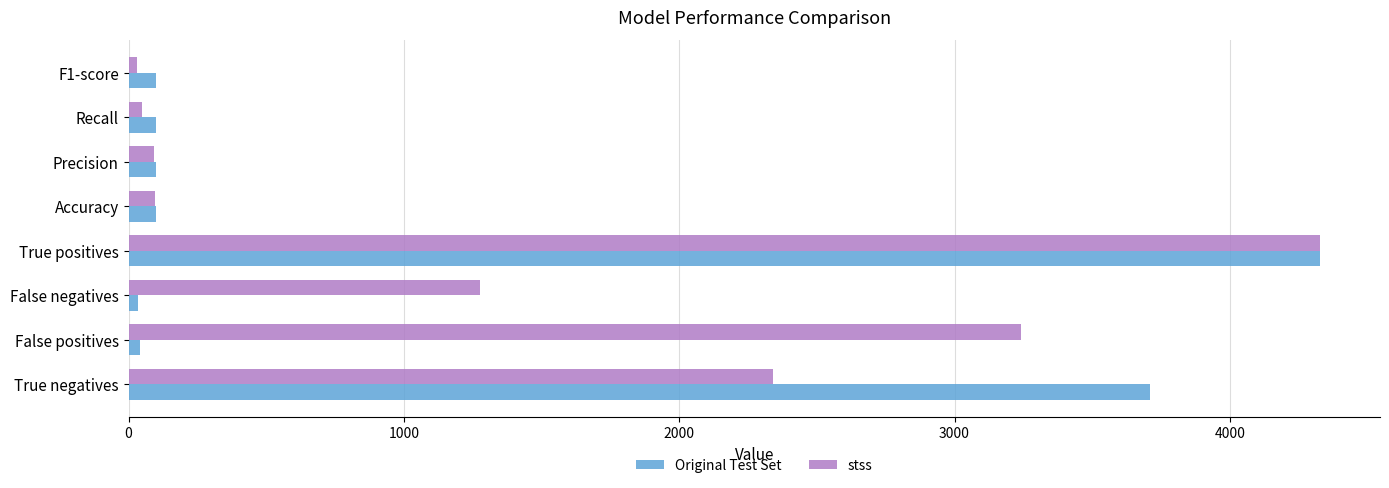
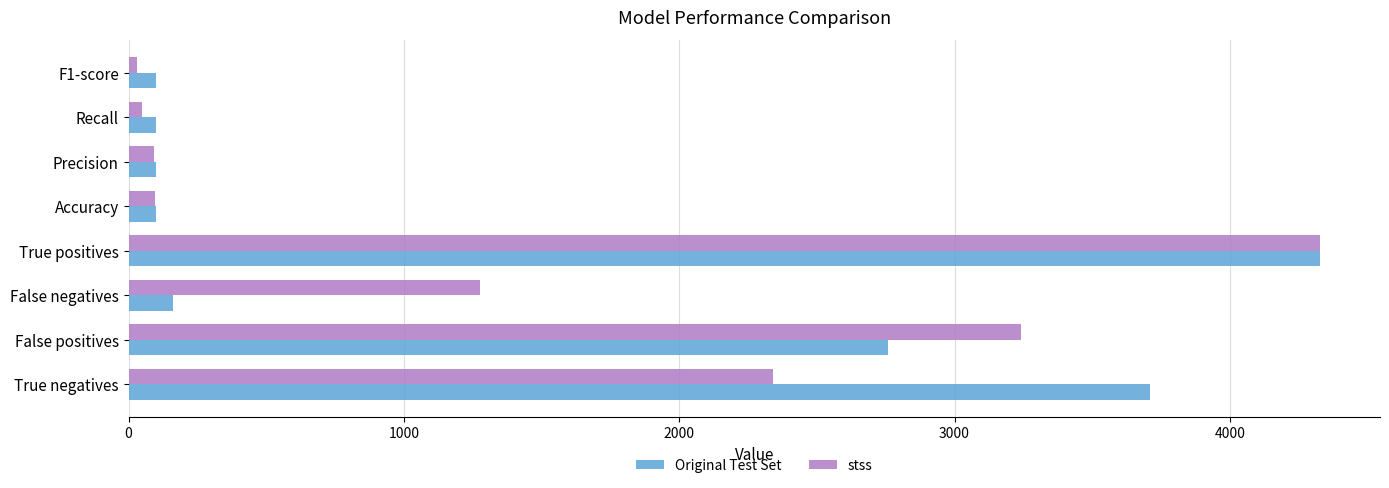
Original Test Set, False negatives: 40 -> 160
Original Test Set, False positives: 40 -> 2760
